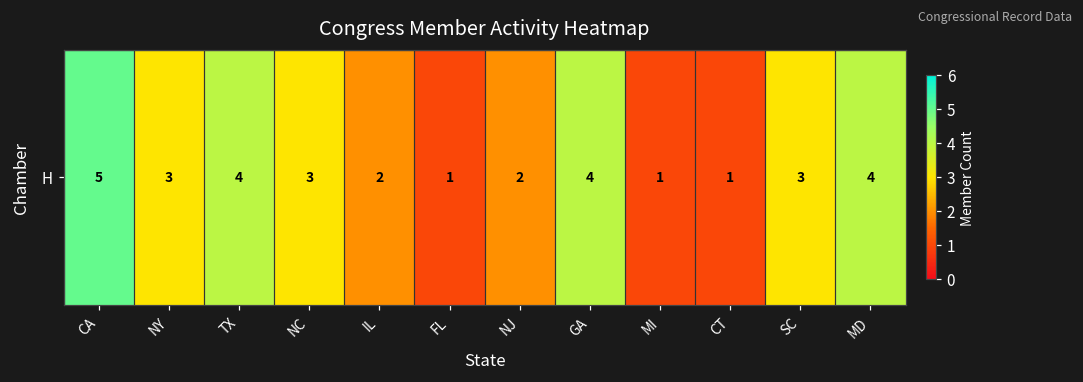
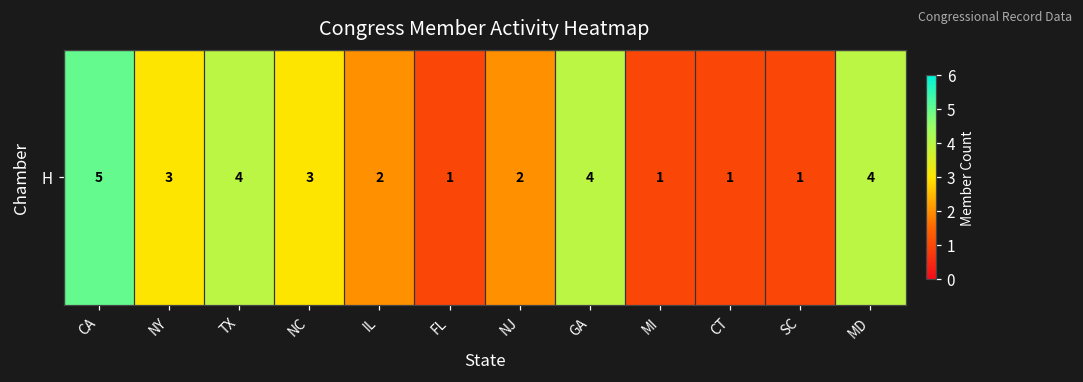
H, SC: 3 -> 1
